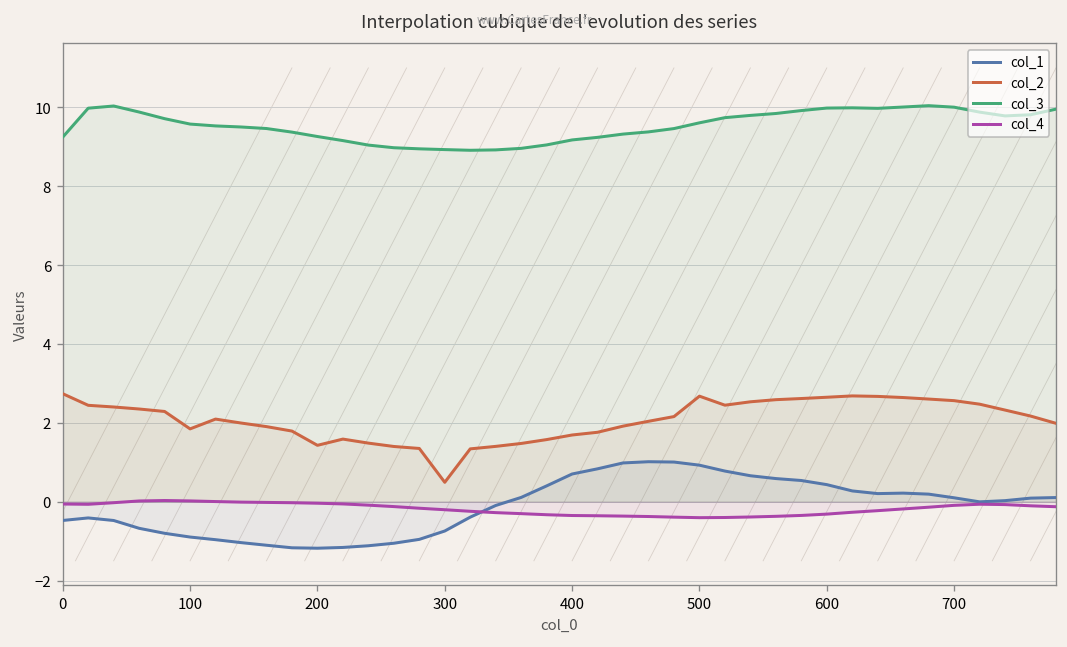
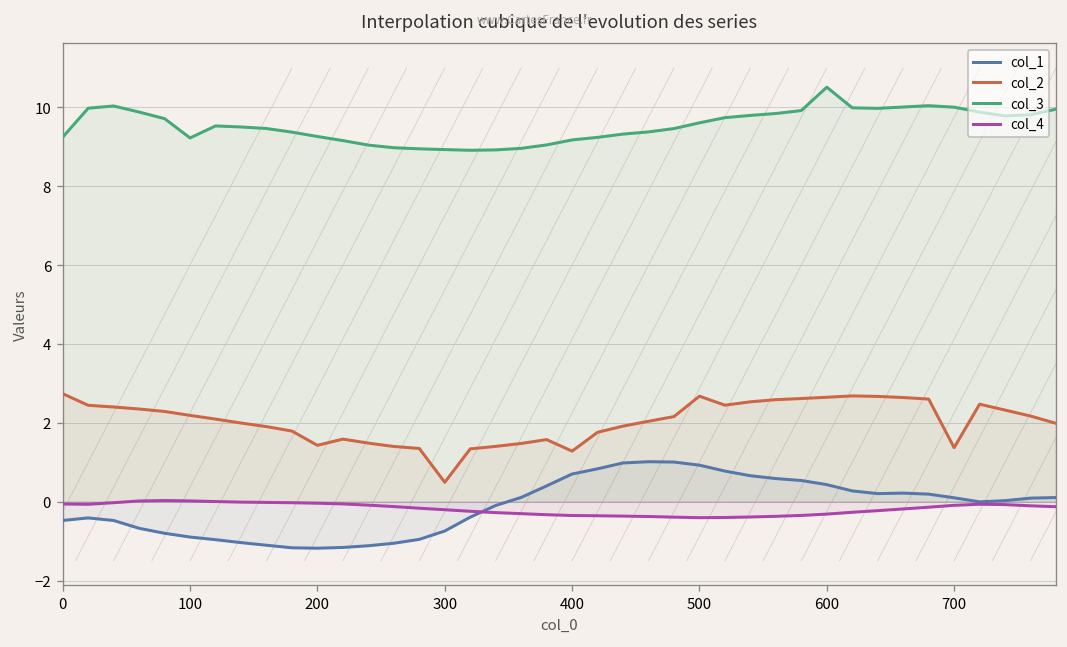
col_2, 100: 1.8 -> 2.2
col_3, 100: 9.6 -> 9.2
col_2, 400: 1.7 -> 1.3
col_3, 600: 10.0 -> 10.5
col_2, 700: 2.6 -> 1.4
